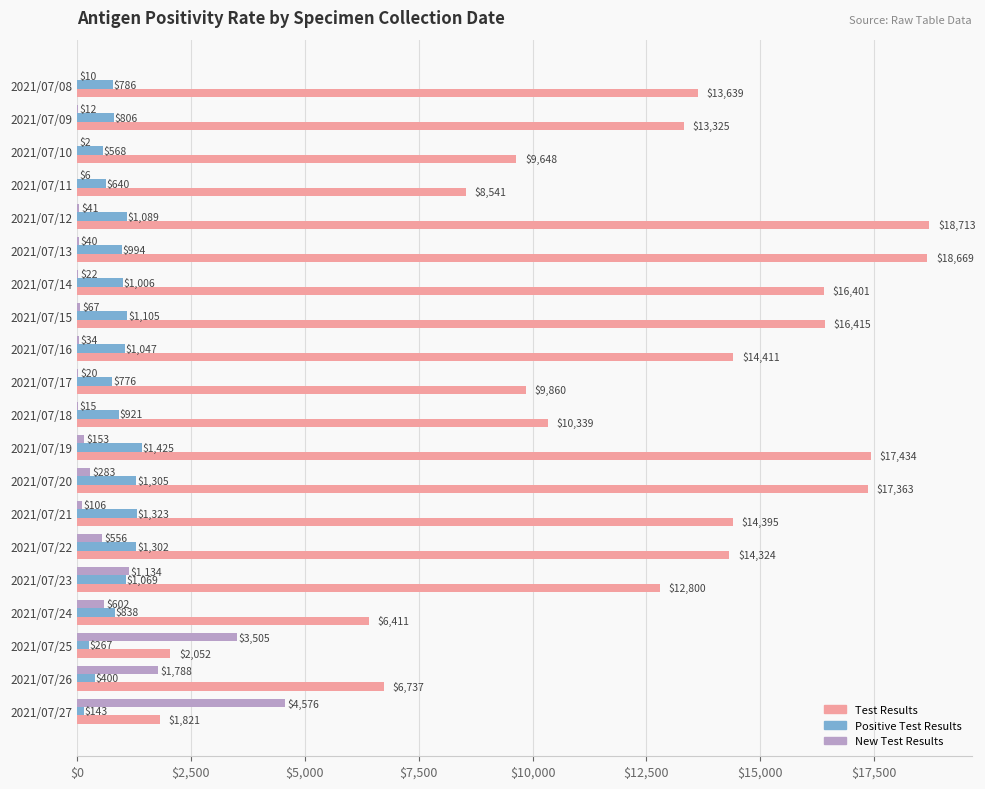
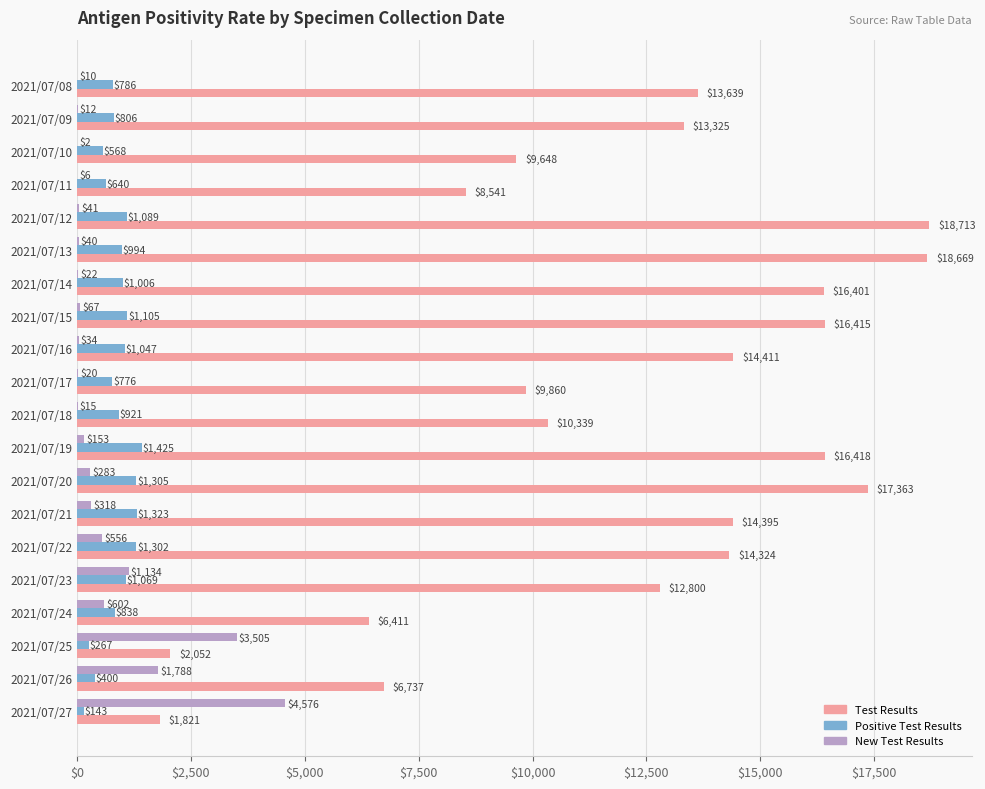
Test Results, 2021/07/19: $17,434 -> $16,418
New Test Results, 2021/07/21: $106 -> $318
